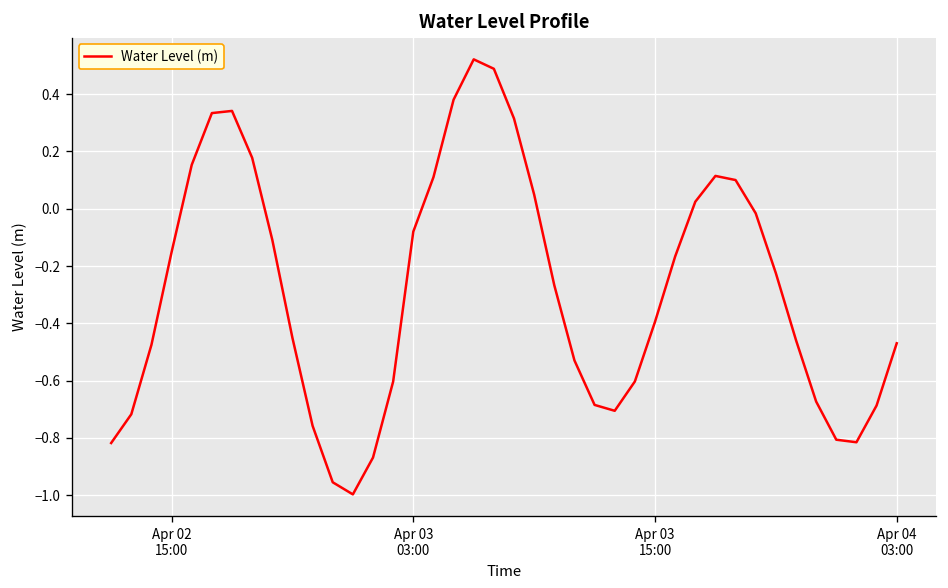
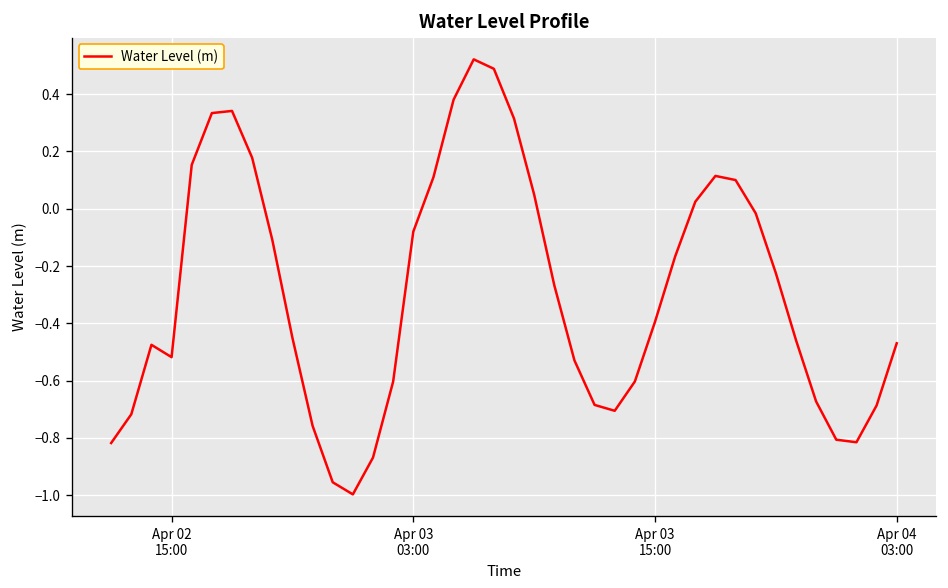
Apr 02 15:00: -0.15 -> -0.52
